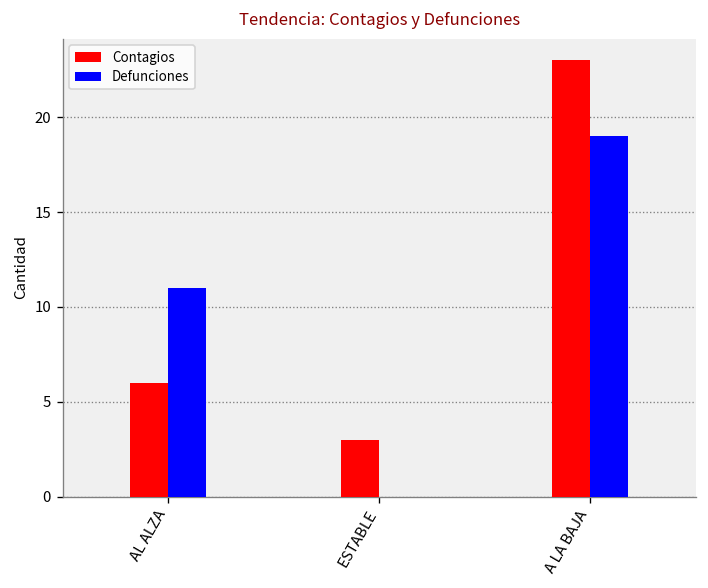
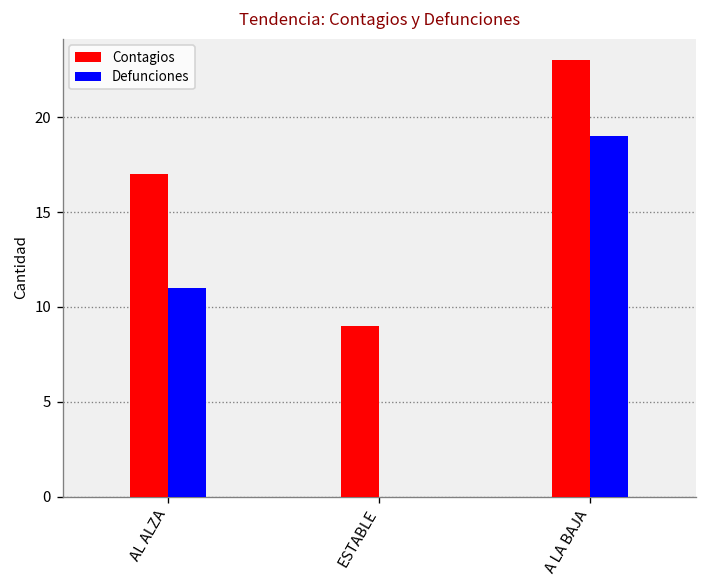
Contagios, AL ALZA: 6 -> 17
Contagios, ESTABLE: 3 -> 9
